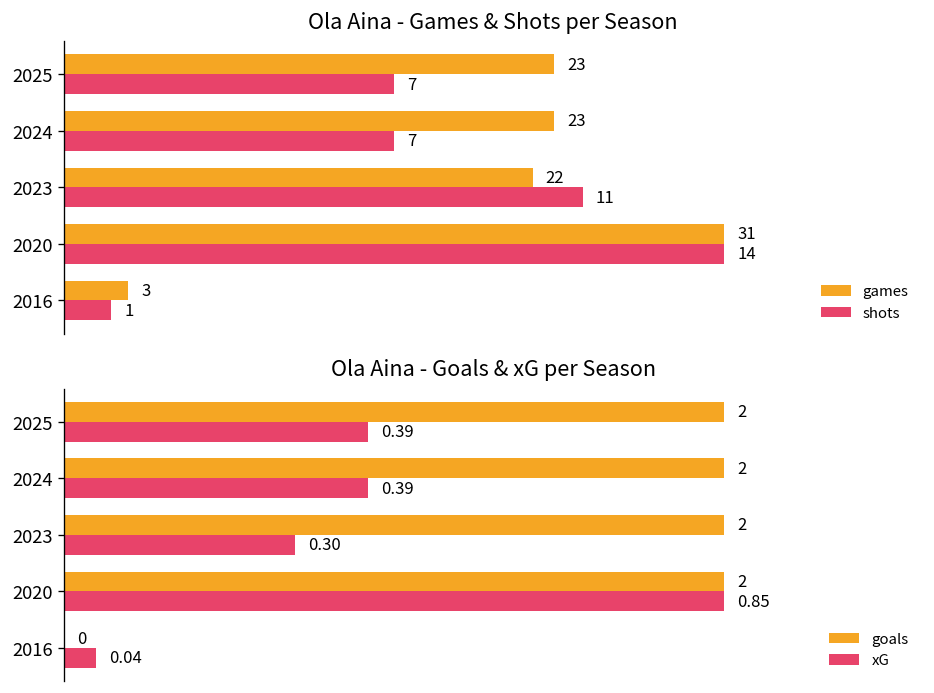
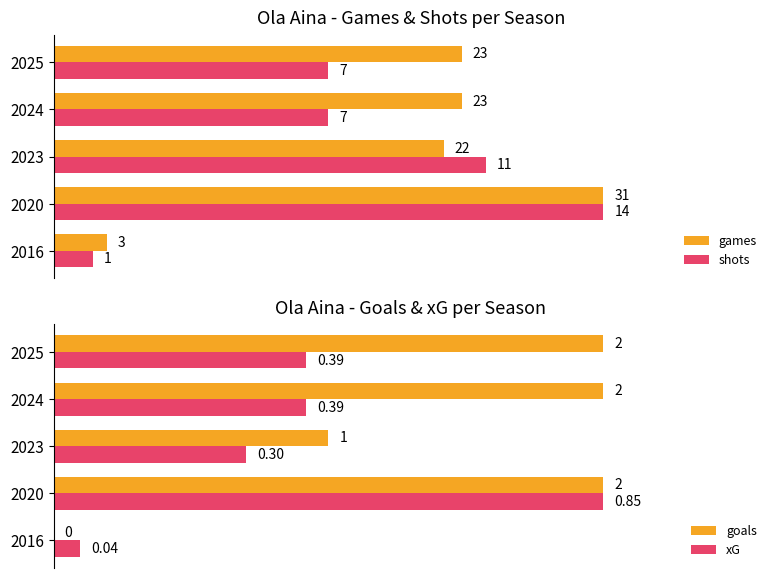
Ola Aina - Goals & xG per Season, goals, 2023: 2 -> 1
